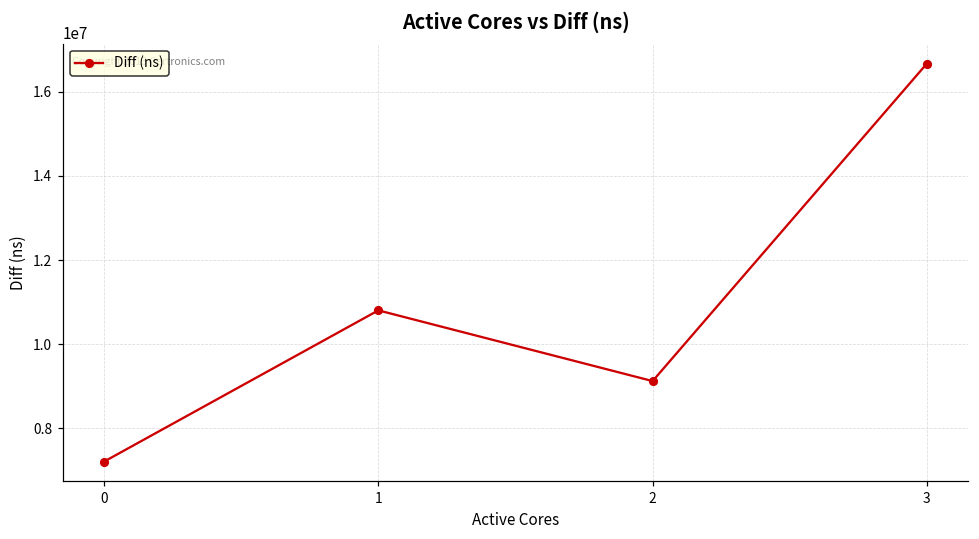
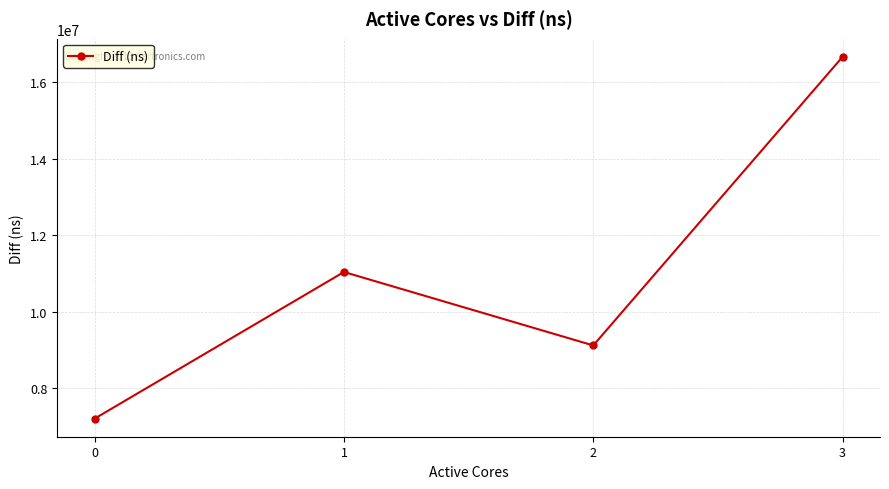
1: 10800000 -> 11000000
